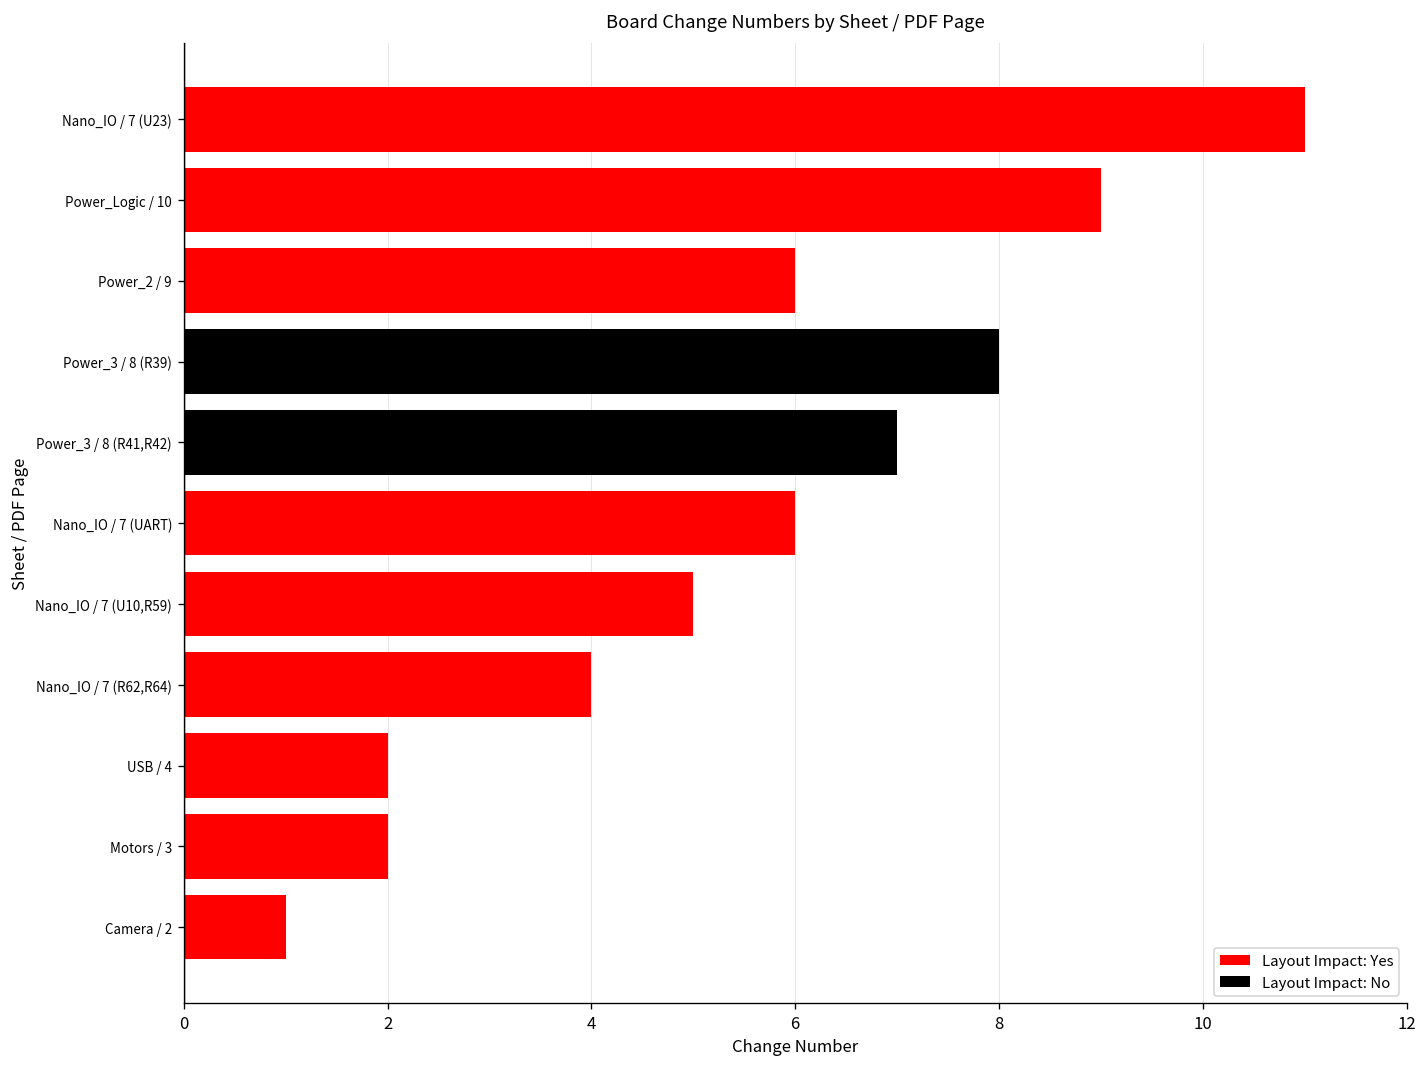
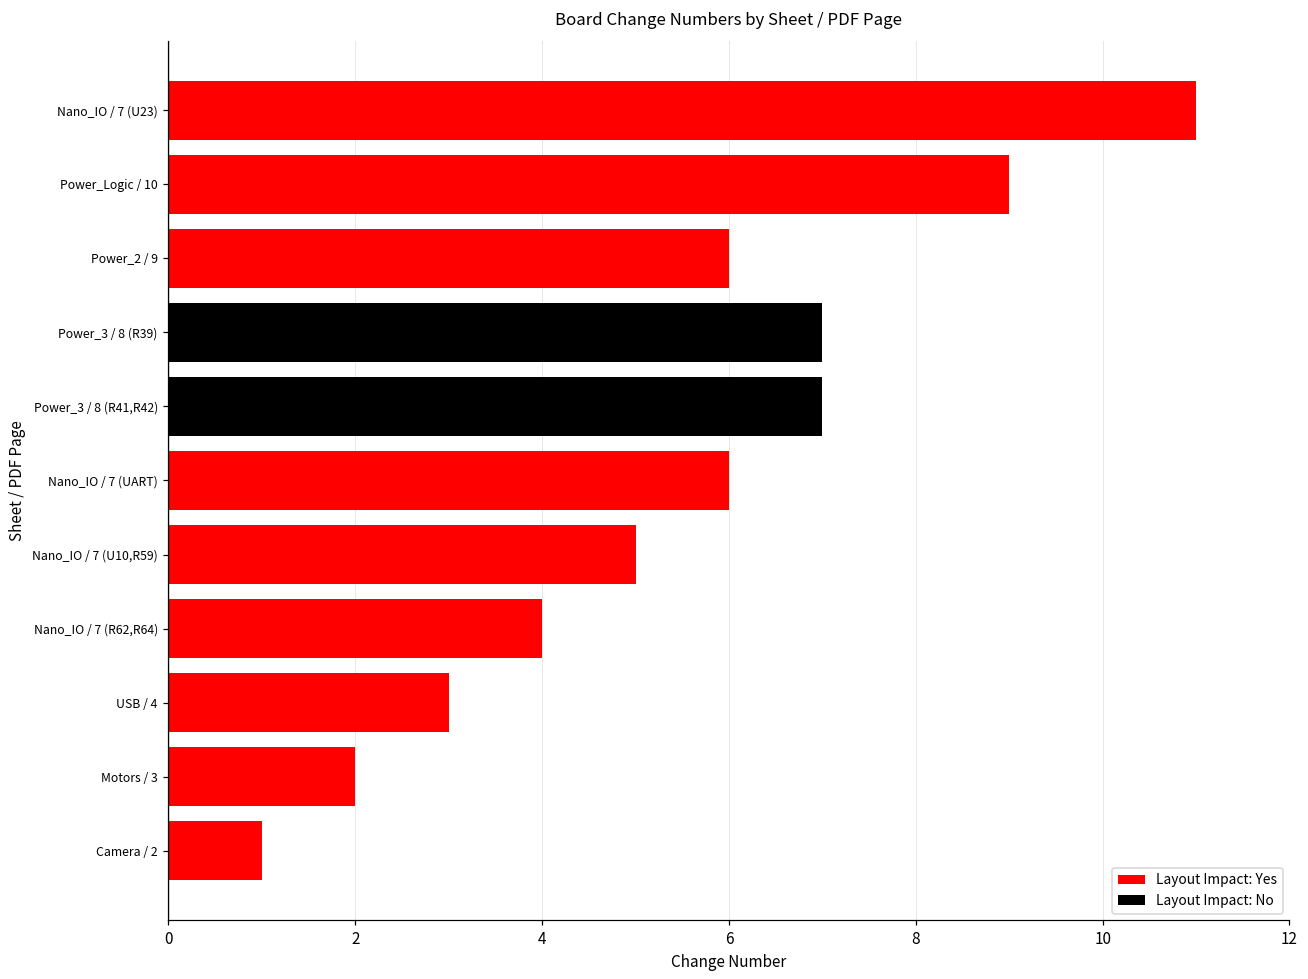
Power_3 / 8 (R39): 8 -> 7
USB / 4: 2 -> 3
